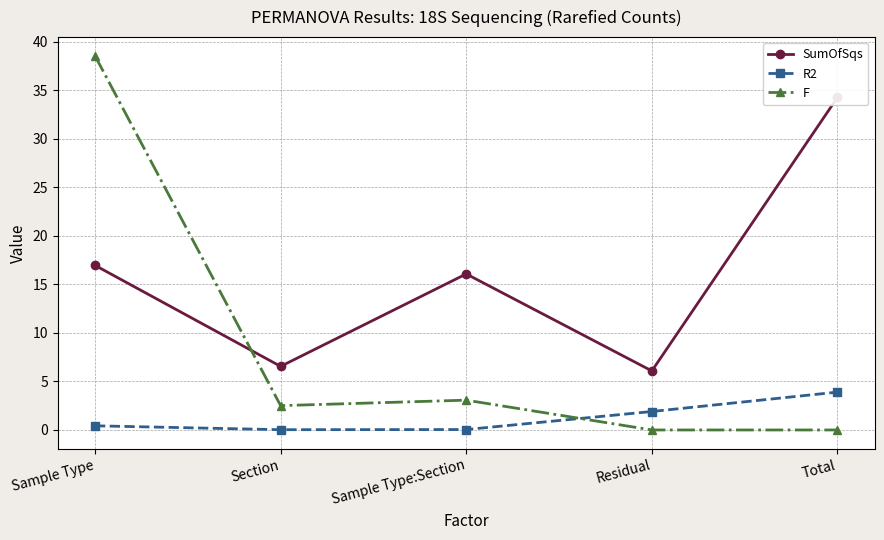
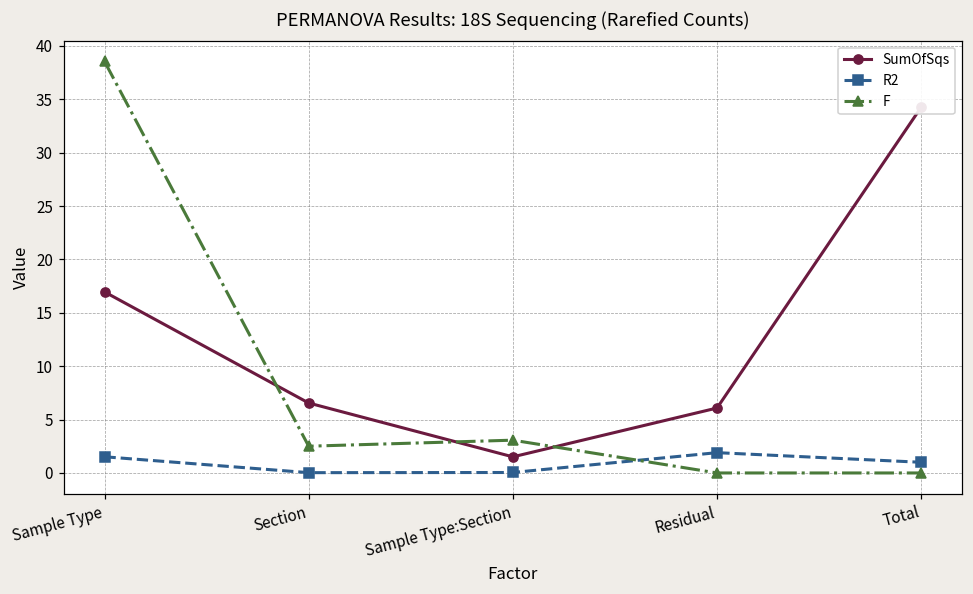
R2, Sample Type: 0 -> 2
SumOfSqs, Sample Type:Section: 16 -> 2
R2, Total: 4 -> 1
